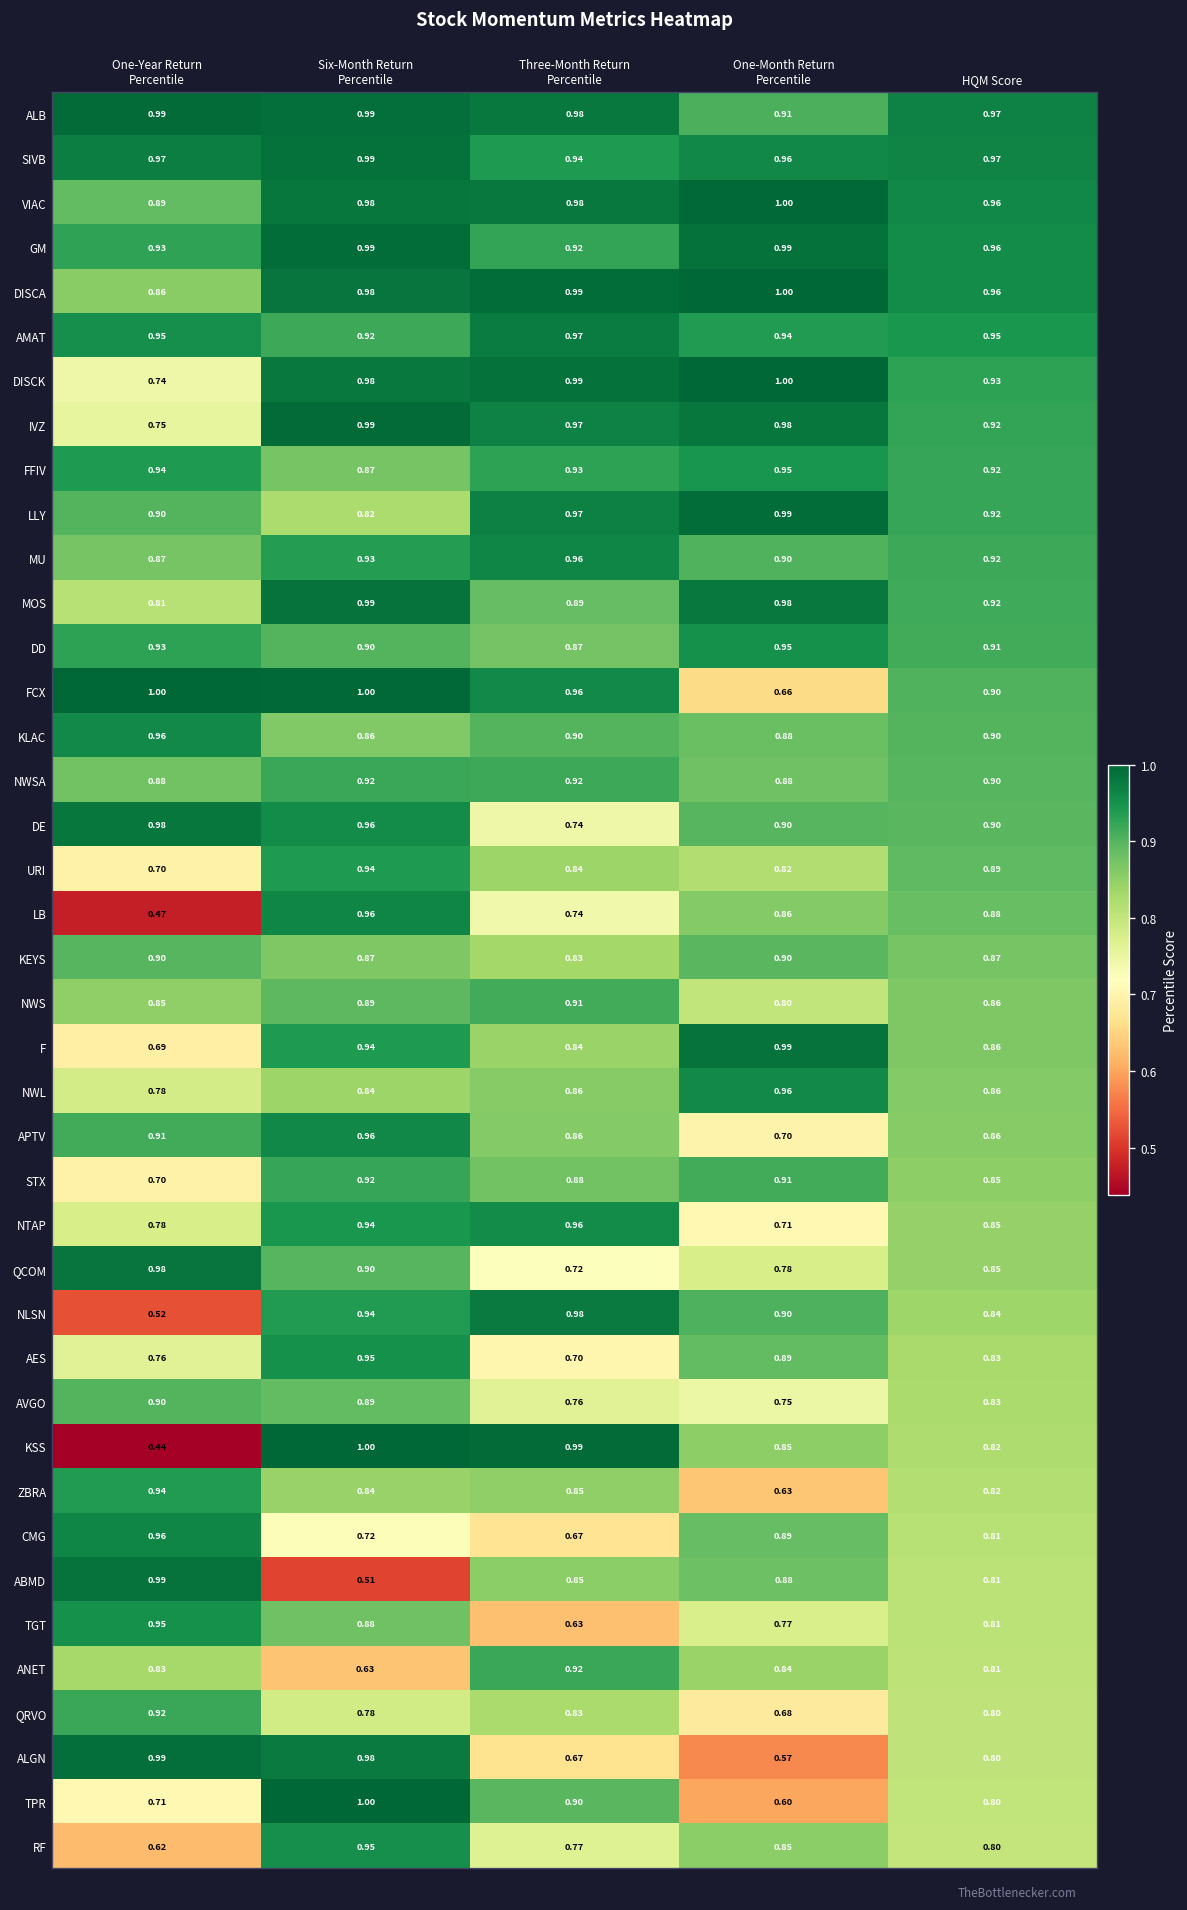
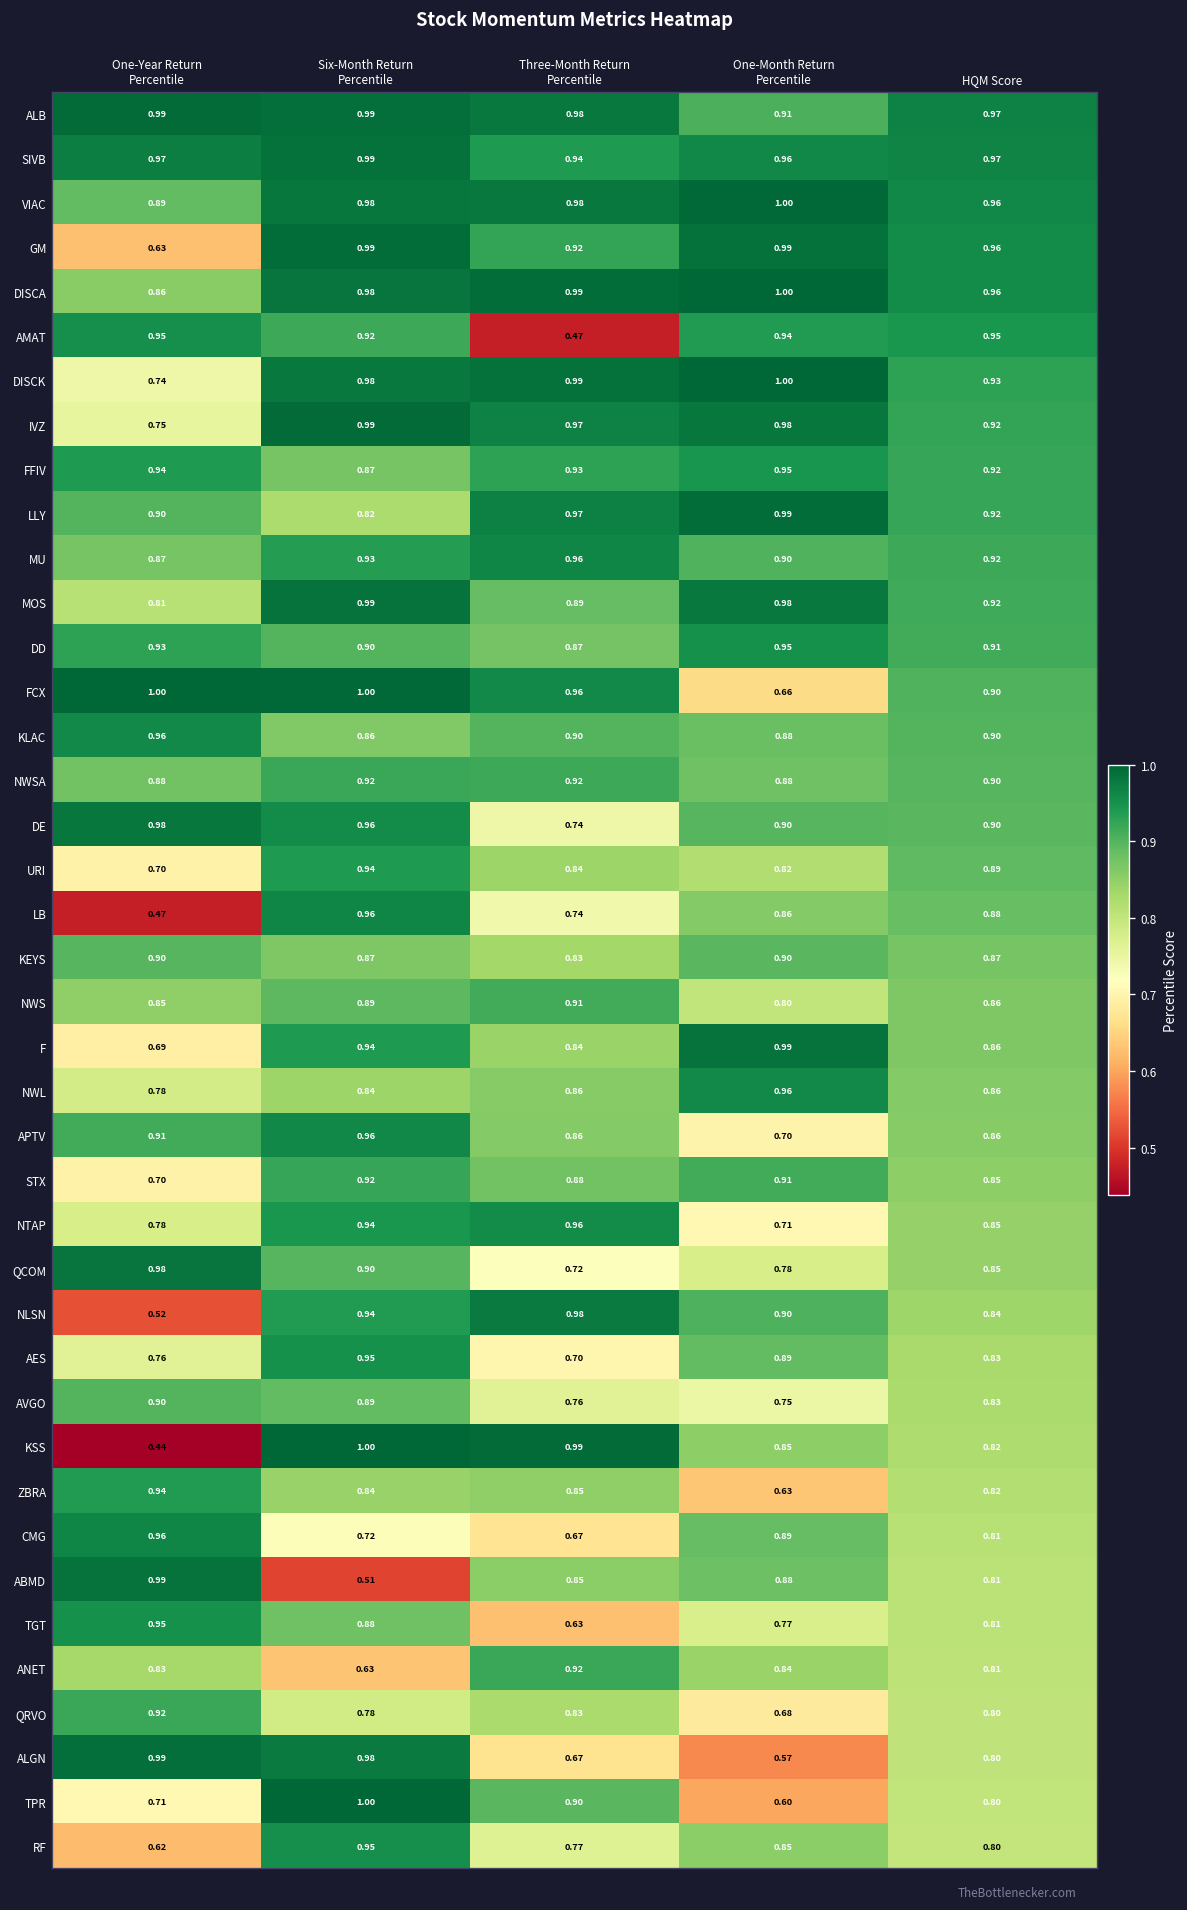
GM, One-Year Return Percentile: 0.93 -> 0.63
AMAT, Three-Month Return Percentile: 0.97 -> 0.47
